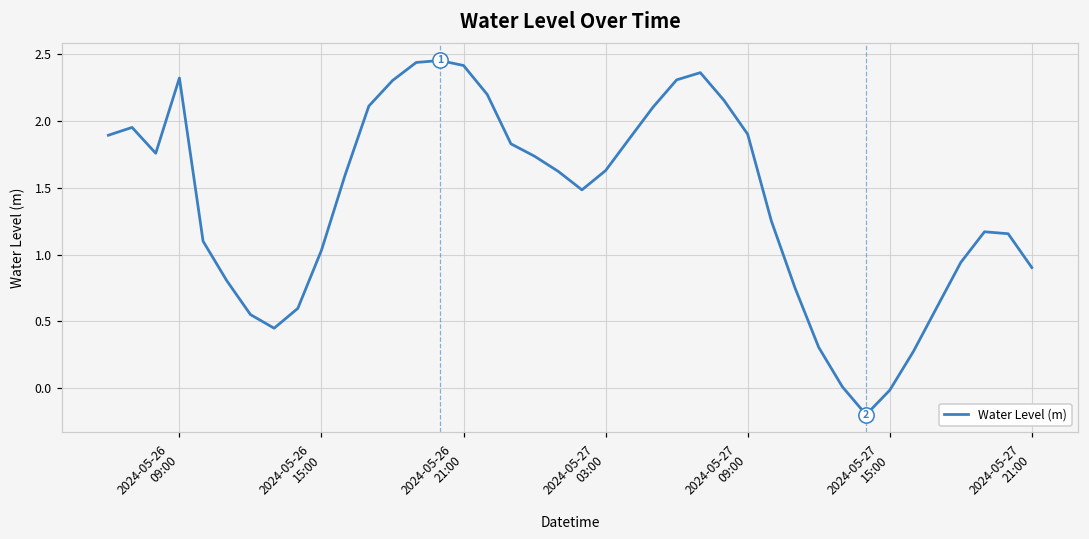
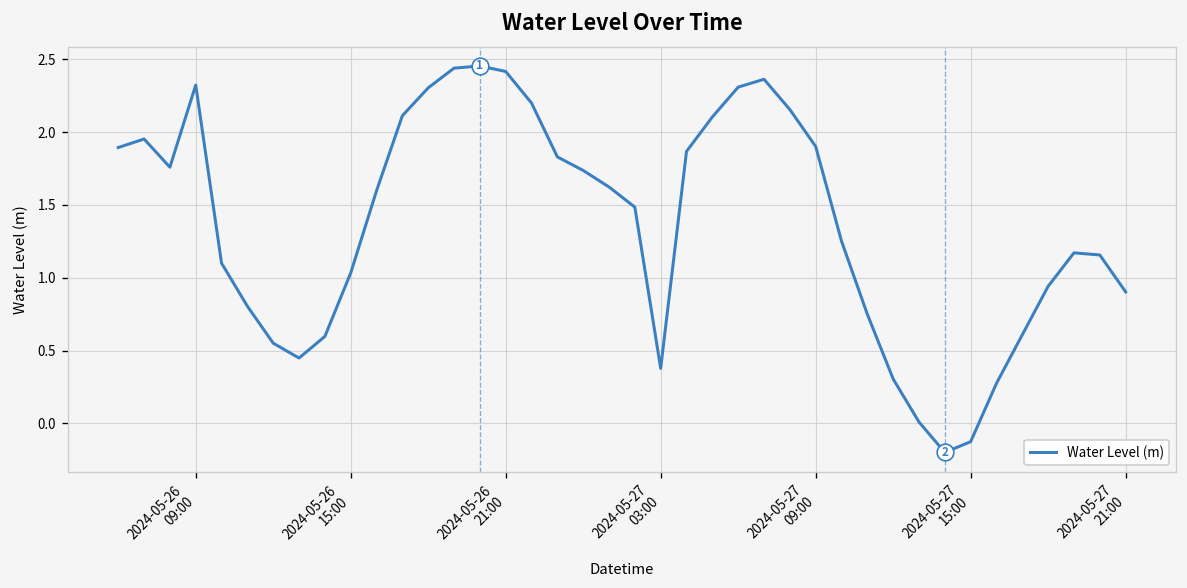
Water Level (m), 2024-05-27 03:00: 1.63 -> 0.38
Water Level (m), 2024-05-27 15:00: -0.01 -> -0.12
